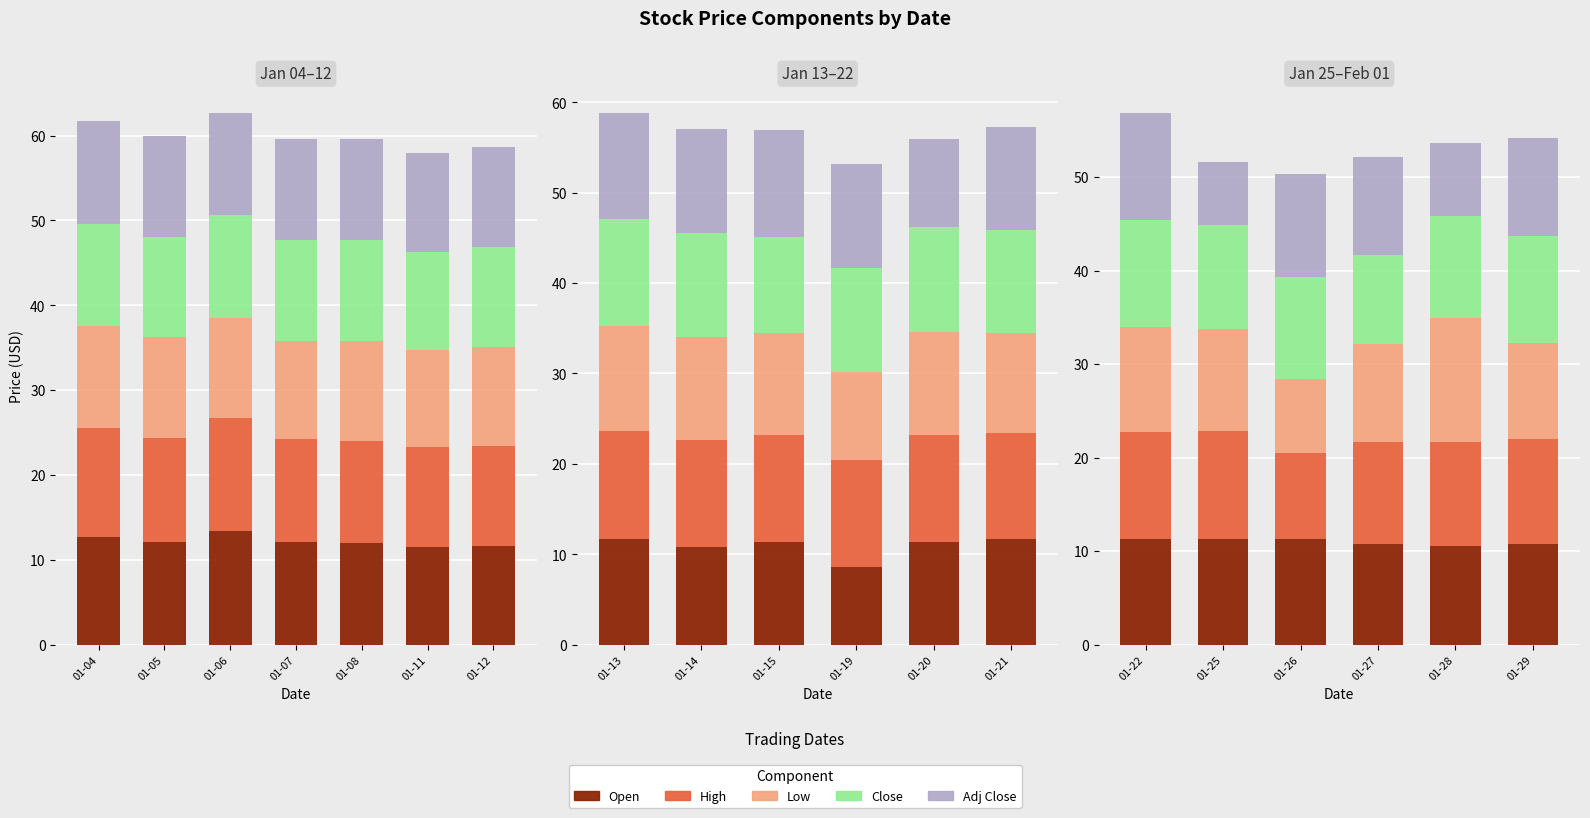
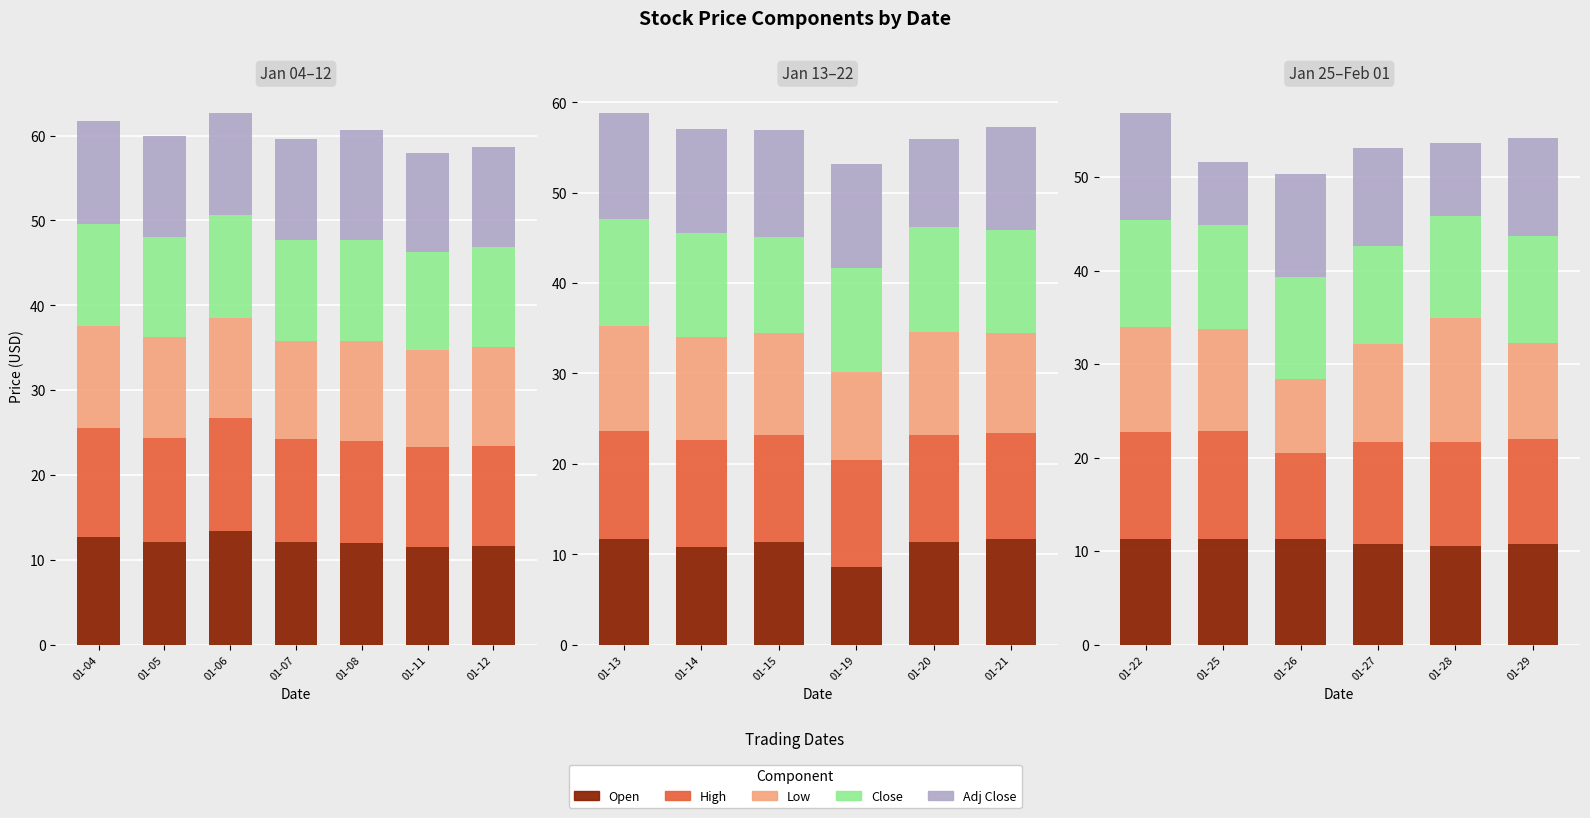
Jan 04–12, Adj Close, 01-08: 12 -> 13
Jan 25–Feb 01, Close, 01-27: 9 -> 10
